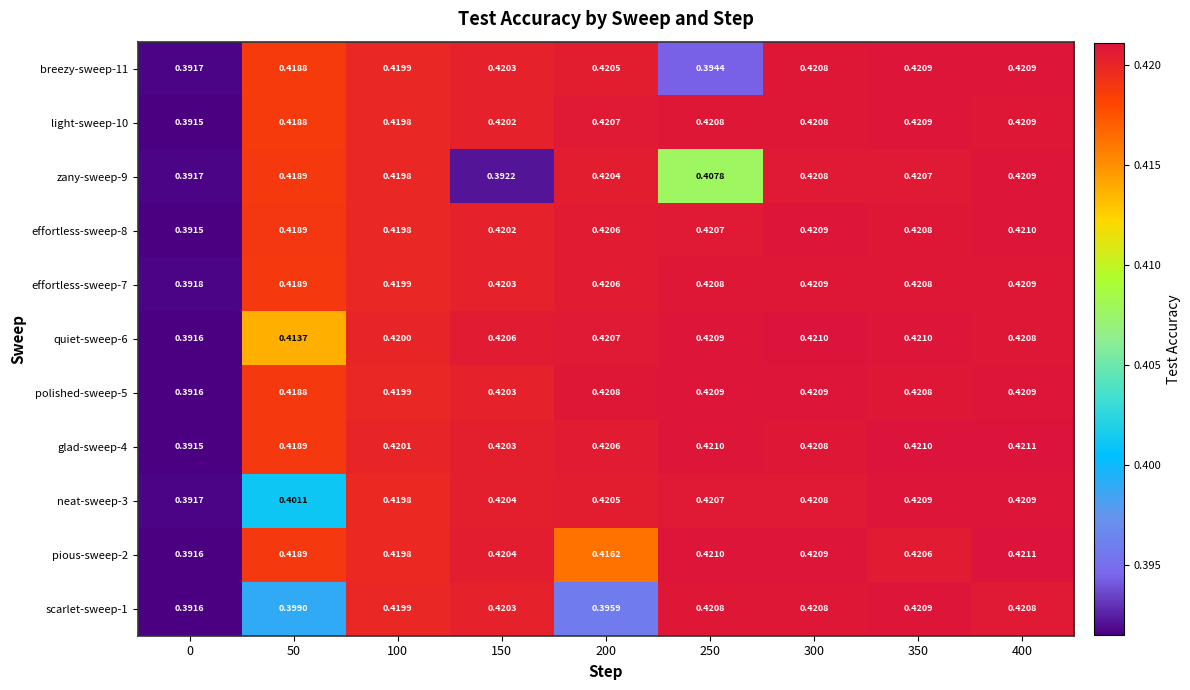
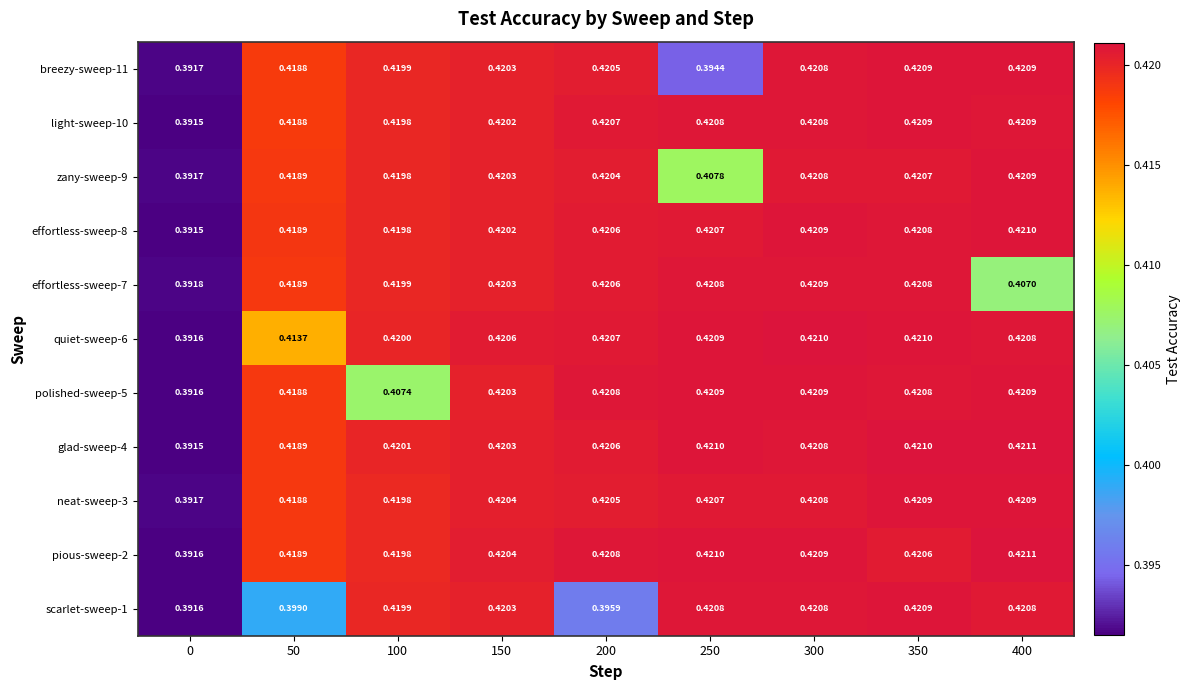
zany-sweep-9, 150: 0.3922 -> 0.4203
effortless-sweep-7, 400: 0.4209 -> 0.4070
polished-sweep-5, 100: 0.4199 -> 0.4074
neat-sweep-3, 50: 0.4011 -> 0.4188
pious-sweep-2, 200: 0.4162 -> 0.4208
